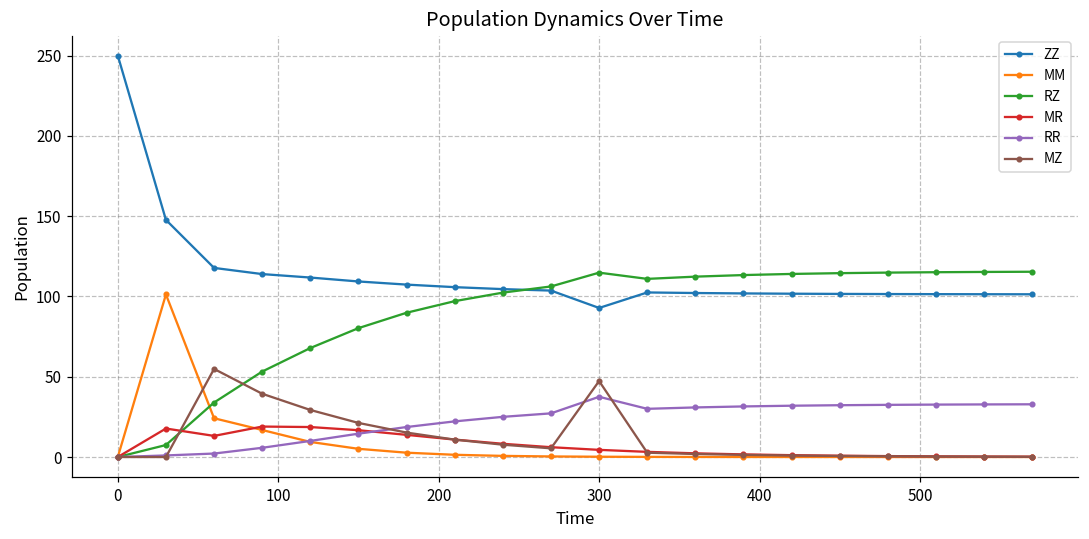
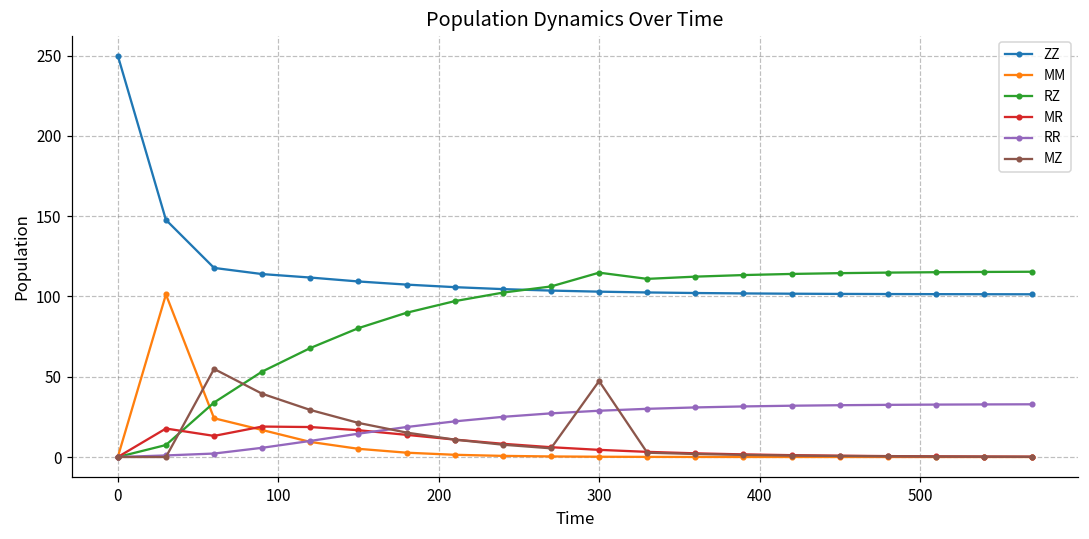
ZZ, 300: 93 -> 103
RR, 300: 38 -> 29
